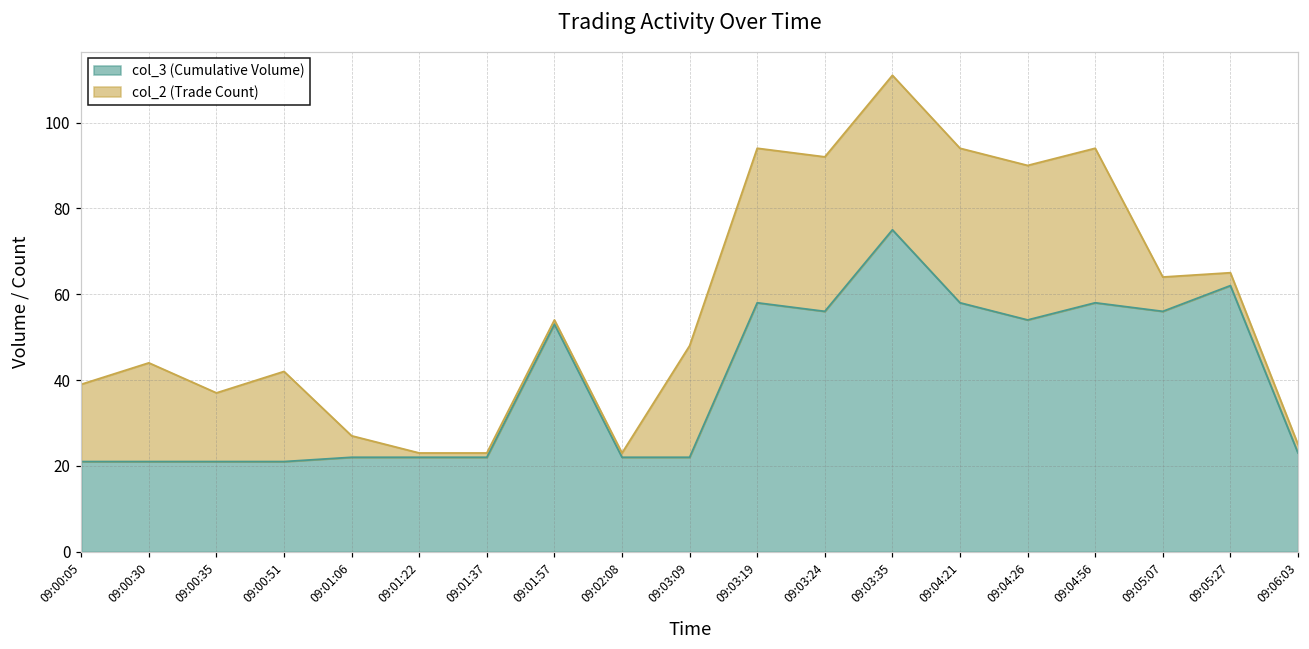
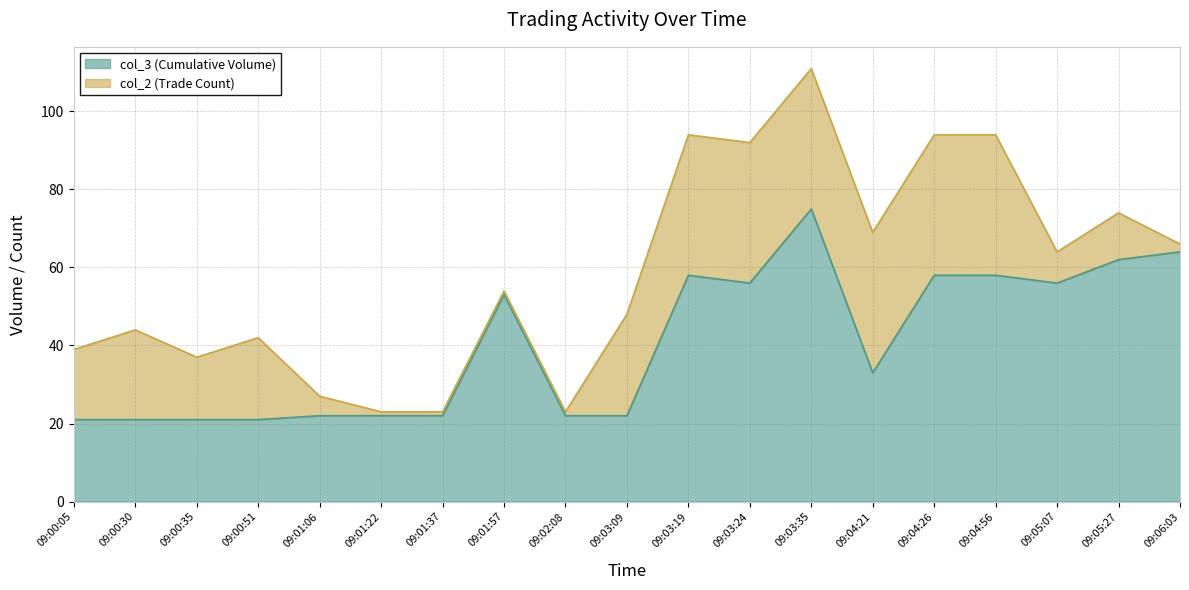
col_3 (Cumulative Volume), 09:04:21: 58 -> 33
col_3 (Cumulative Volume), 09:04:26: 54 -> 58
col_2 (Trade Count), 09:05:27: 3 -> 12
col_3 (Cumulative Volume), 09:06:03: 23 -> 64
